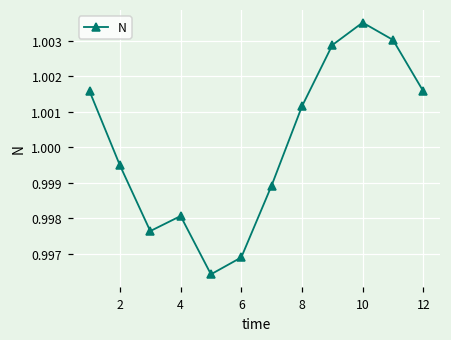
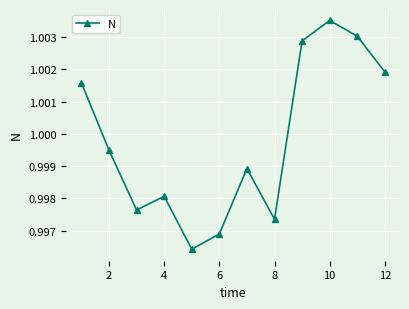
8: 1.0012 -> 0.9974
12: 1.0016 -> 1.0019
